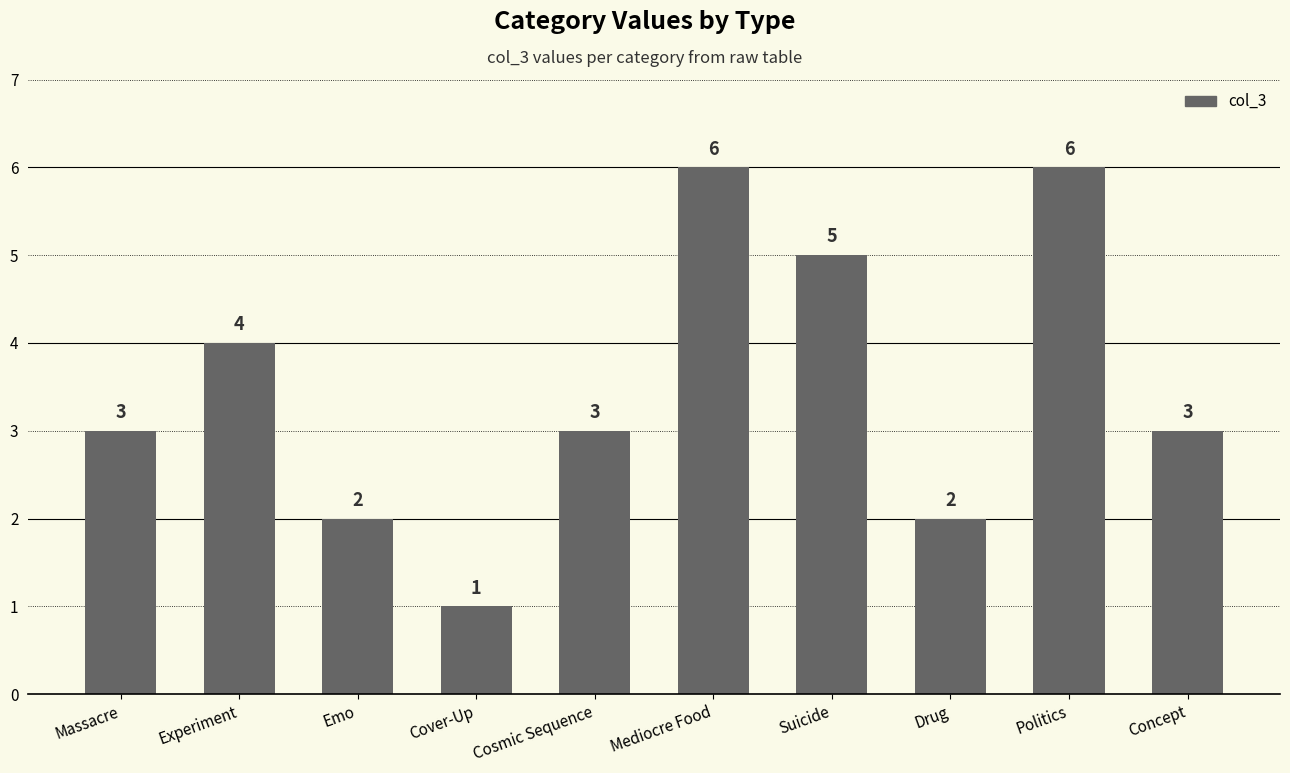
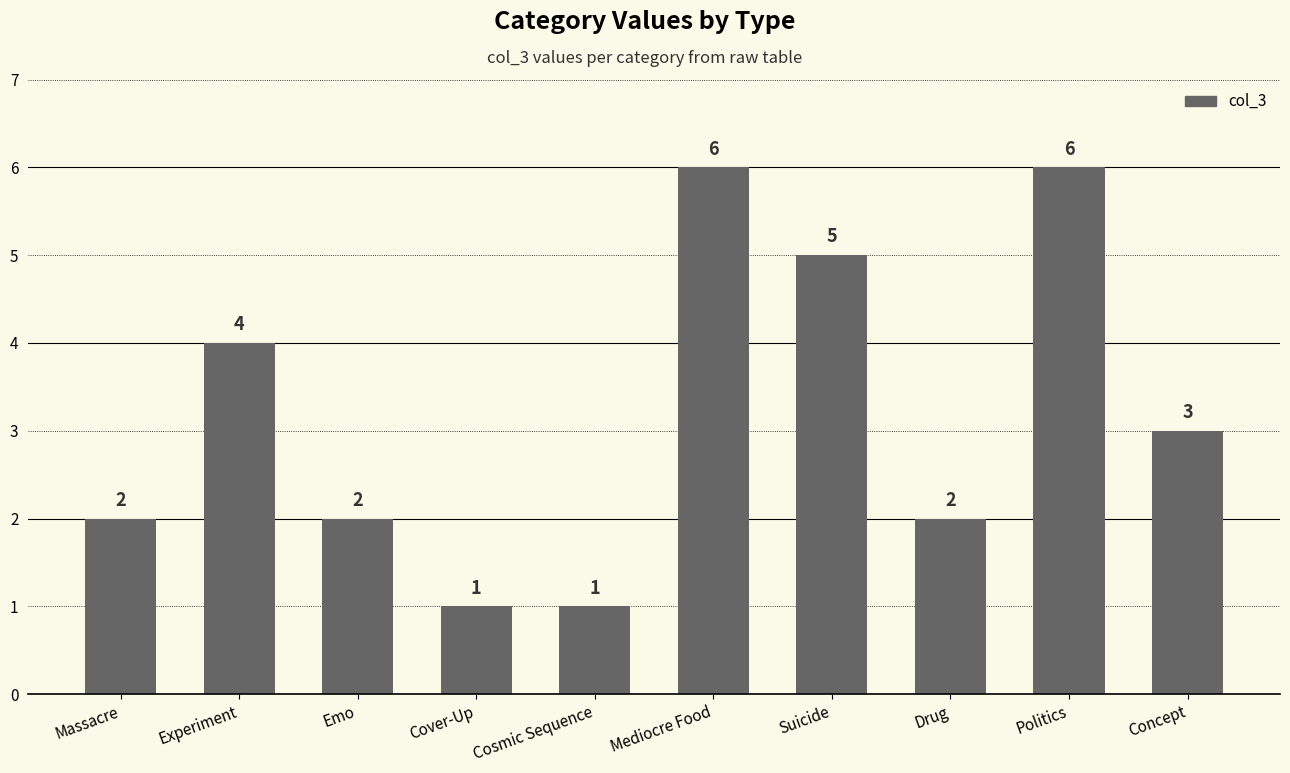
Massacre: 3 -> 2
Cosmic Sequence: 3 -> 1
